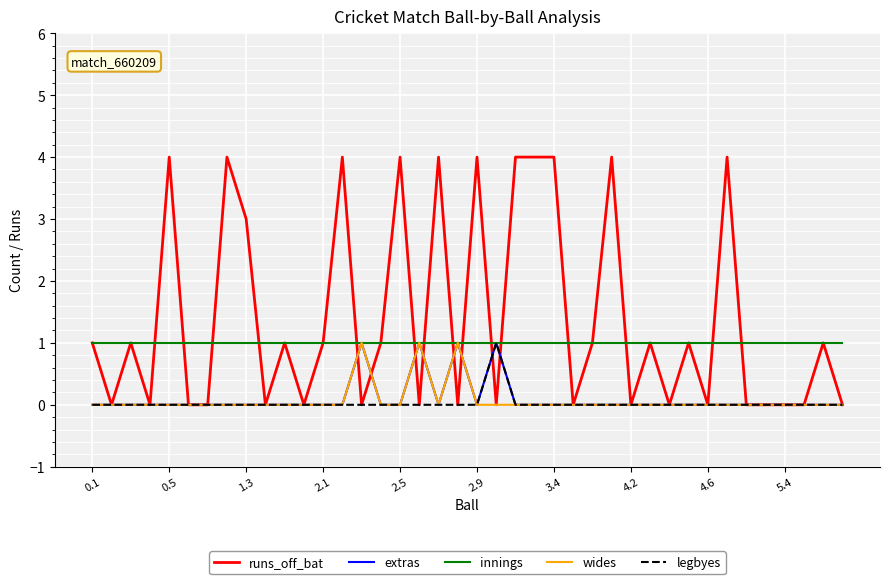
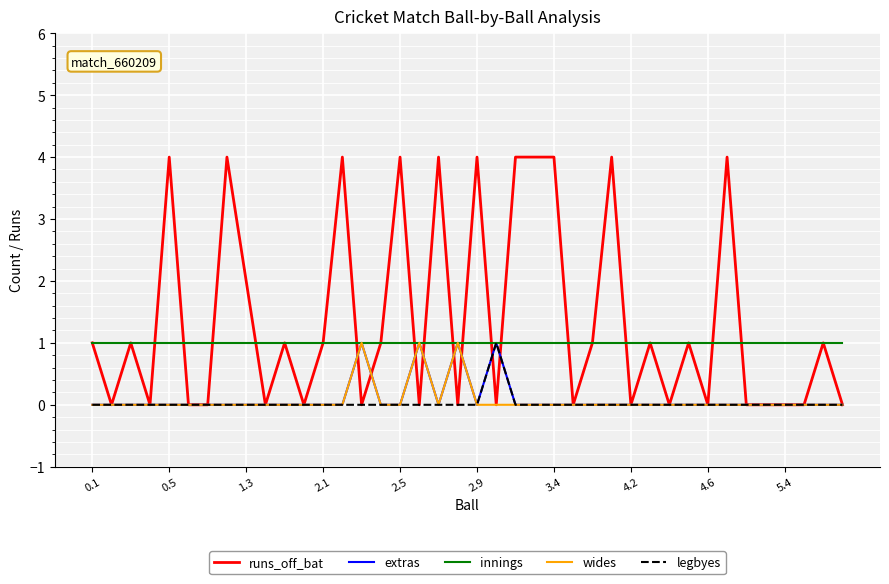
runs_off_bat, 1.3: 3 -> 2
